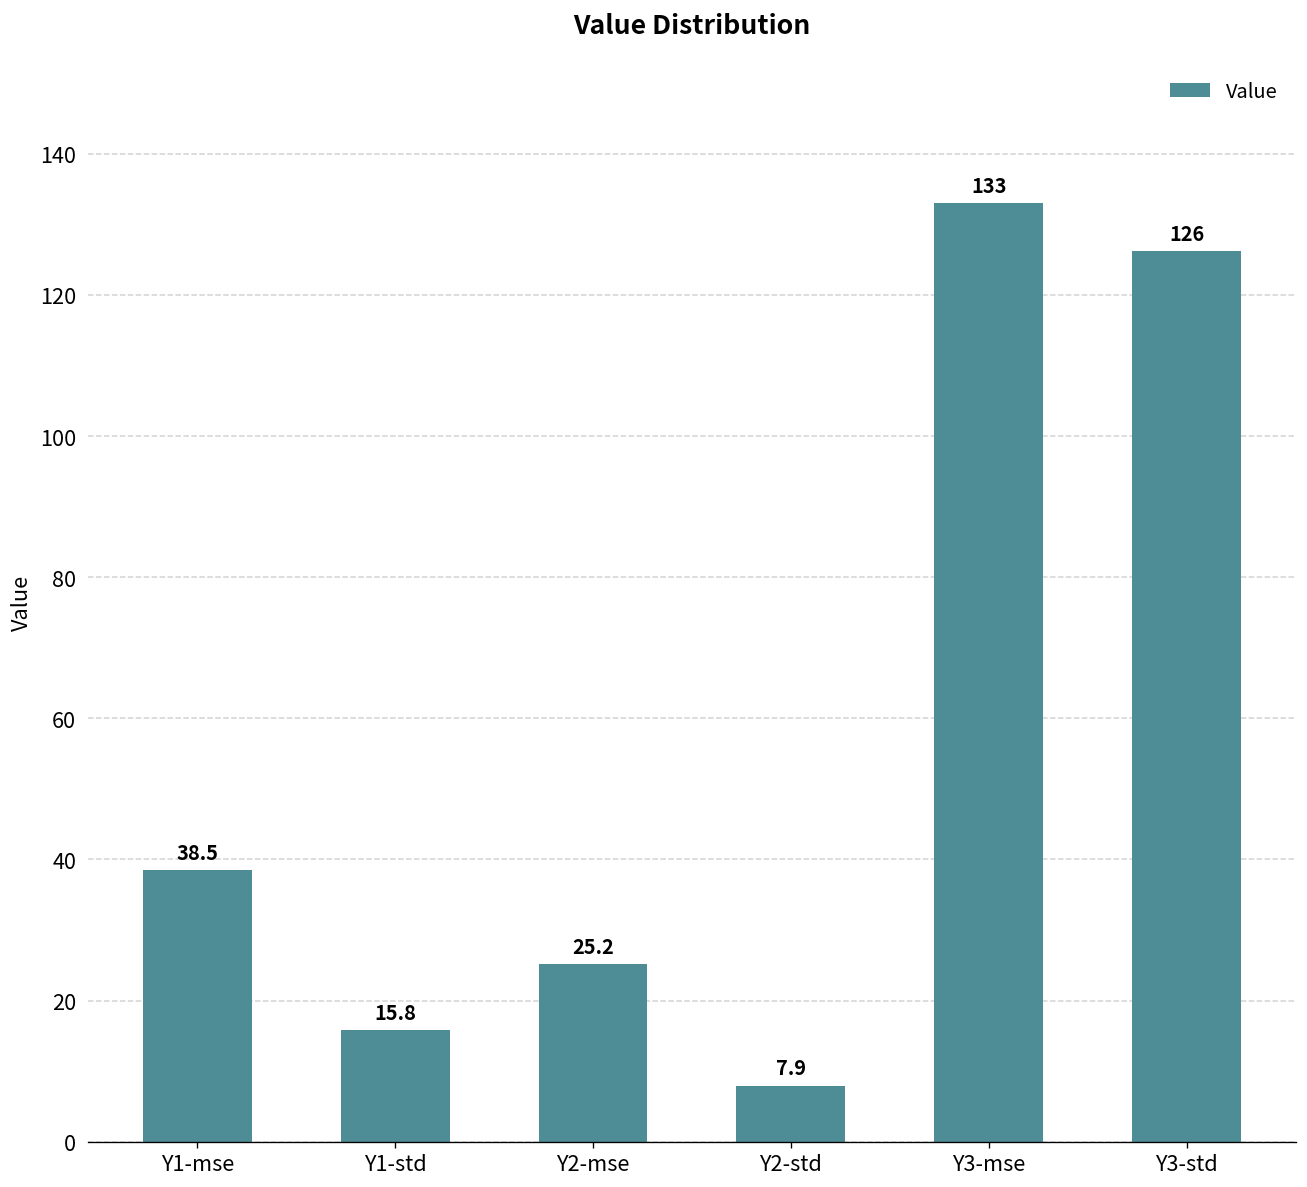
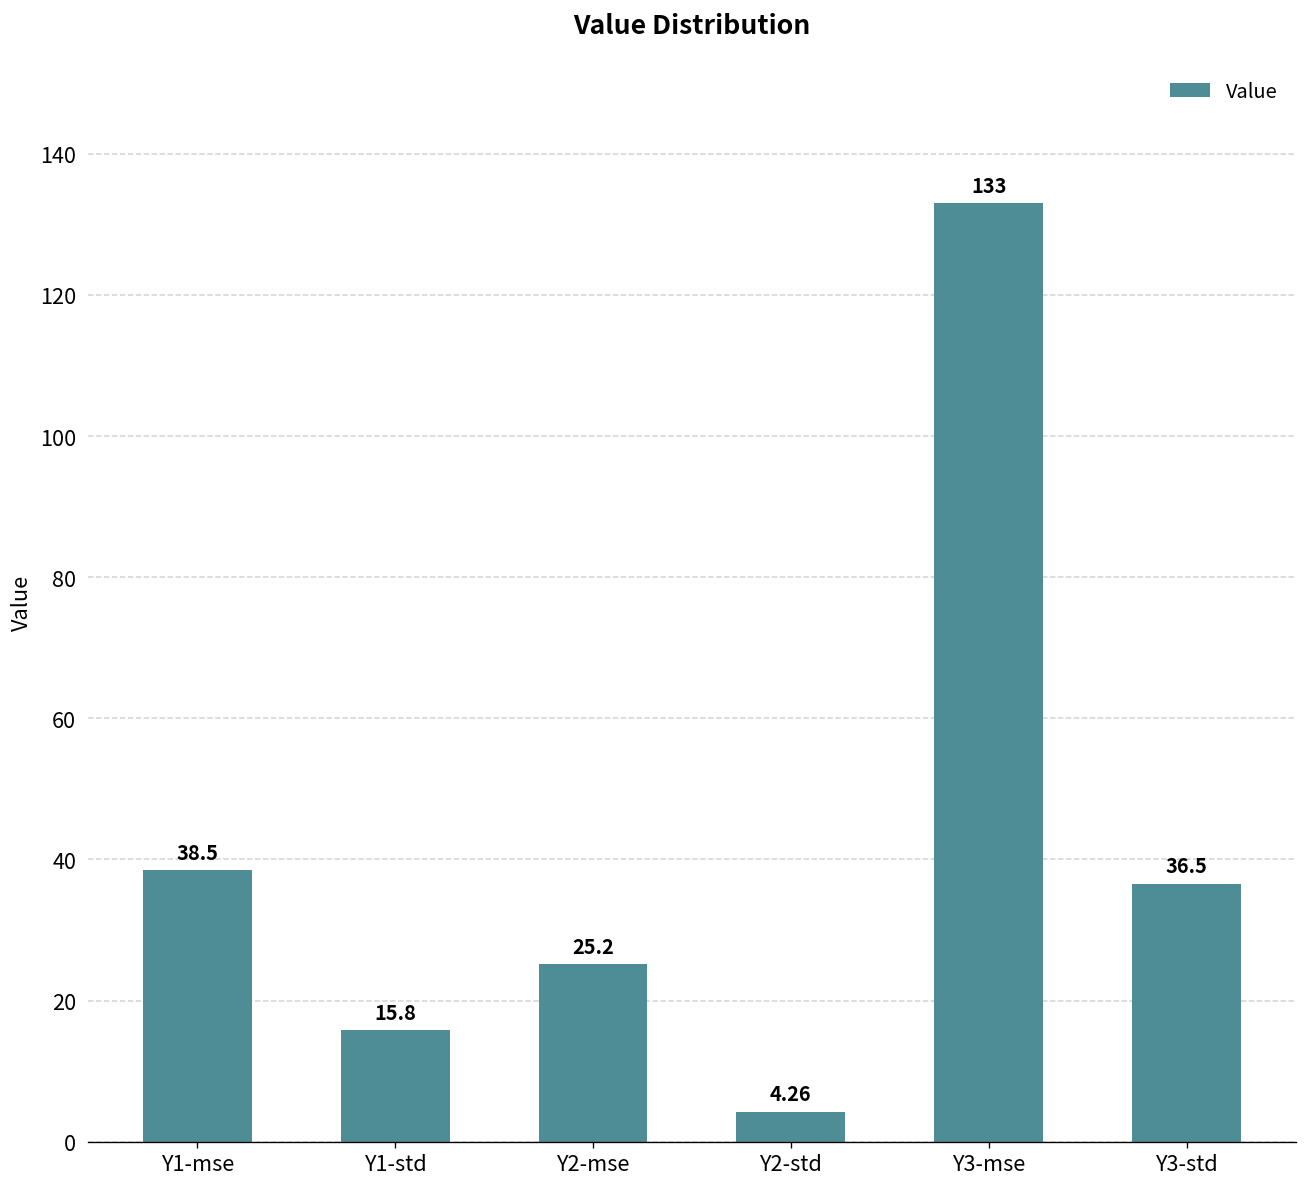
Y2-std: 7.9 -> 4.26
Y3-std: 126 -> 36.5
